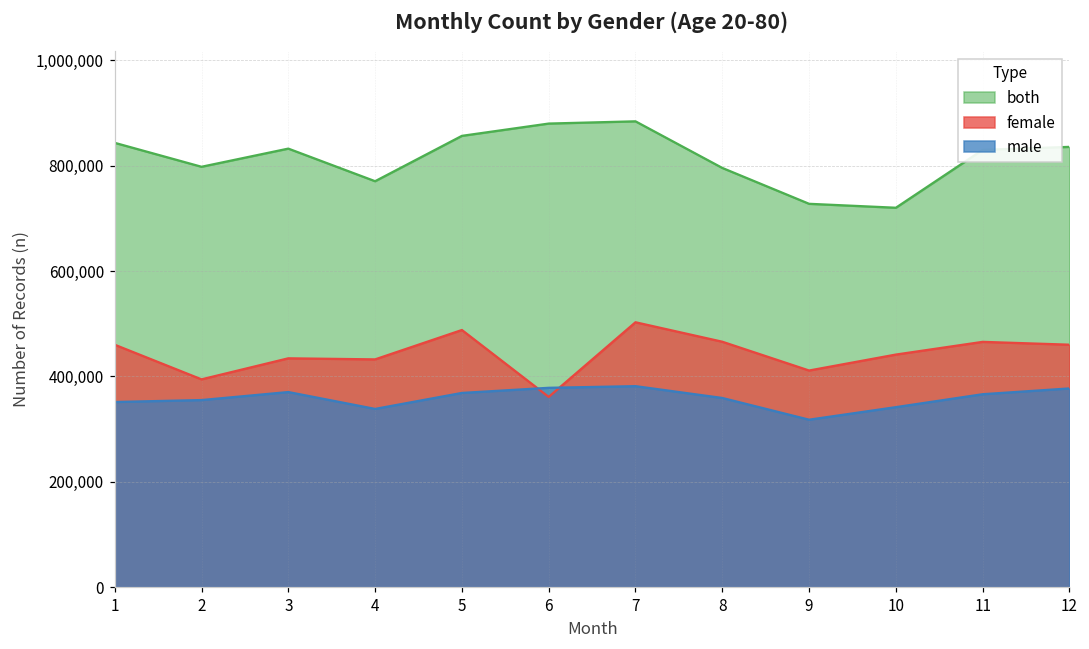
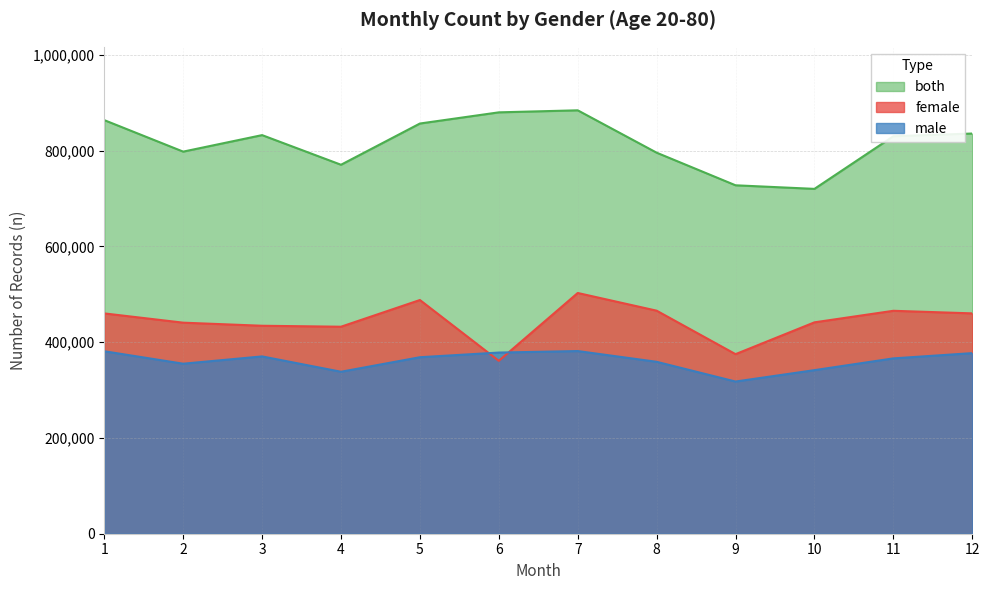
both, 1: 840,000 -> 860,000
male, 1: 350,000 -> 380,000
female, 2: 390,000 -> 440,000
female, 9: 410,000 -> 370,000
